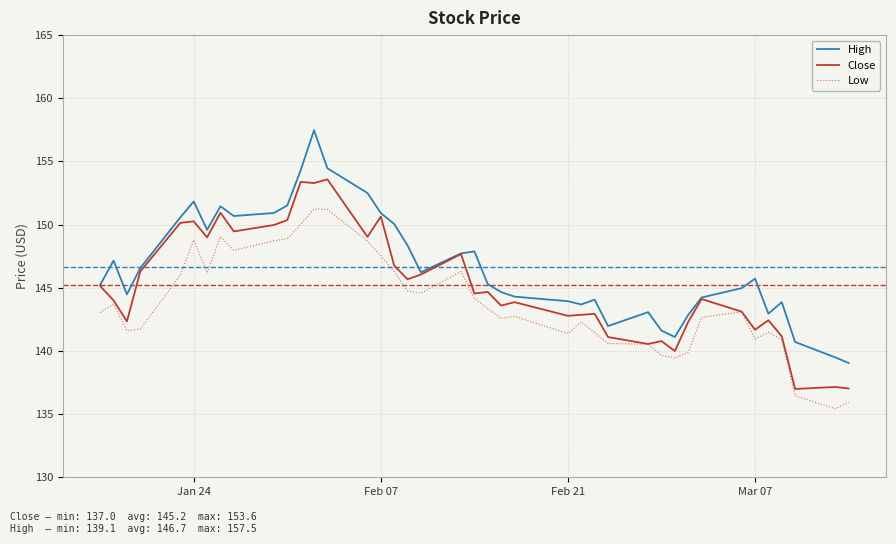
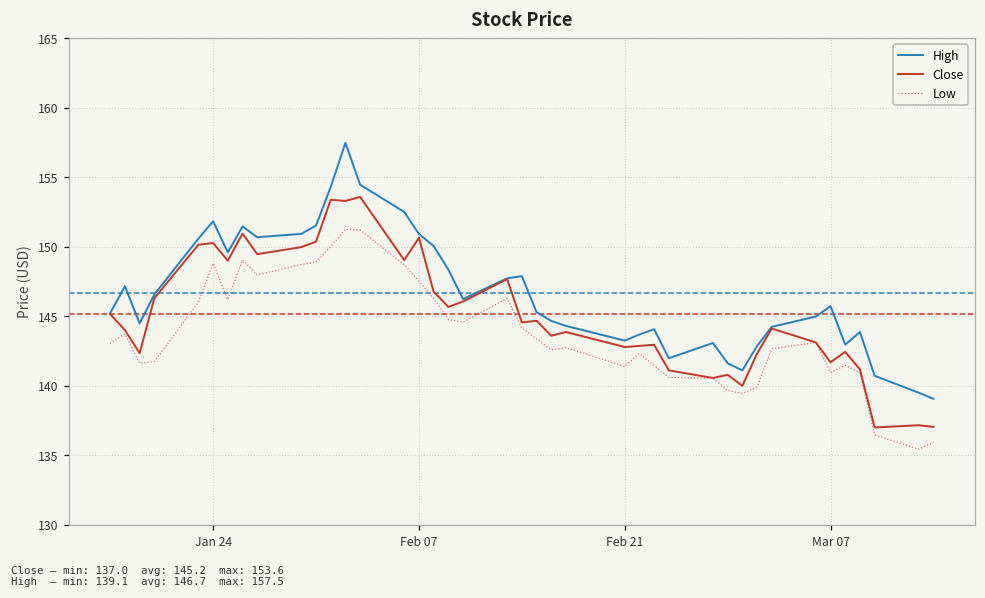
High, Feb 21: 143.9 -> 143.2
